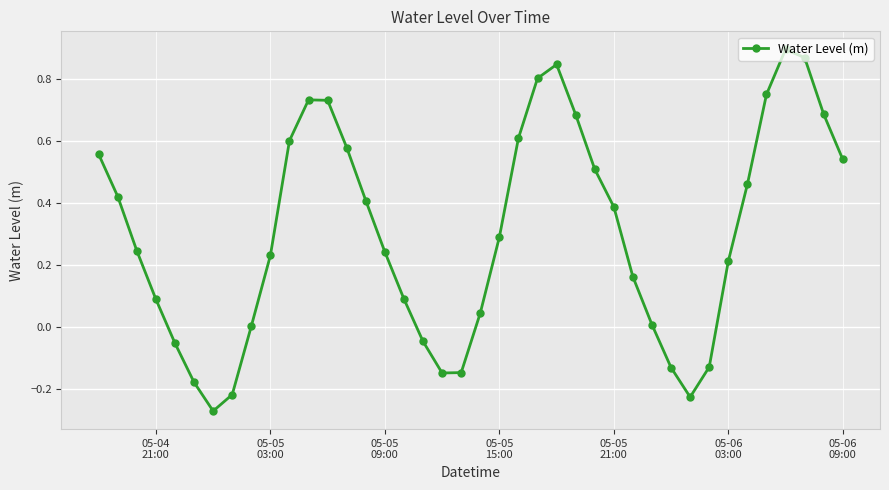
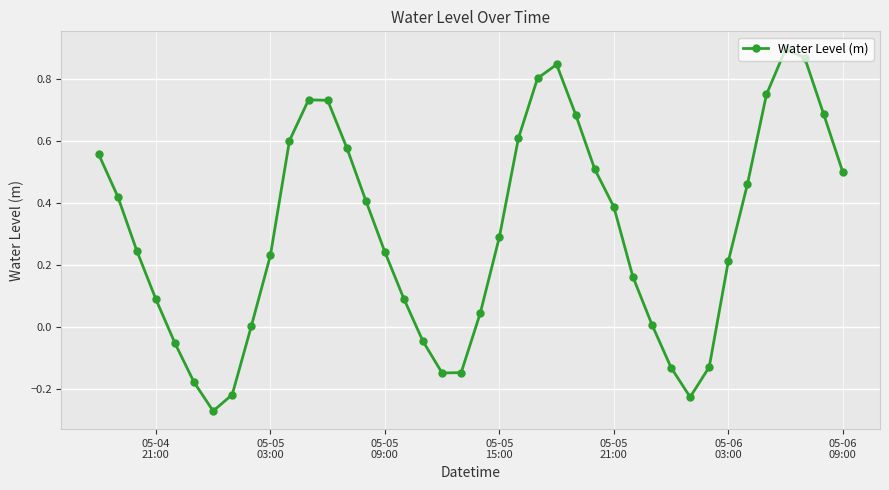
05-06 09:00: 0.54 -> 0.50
